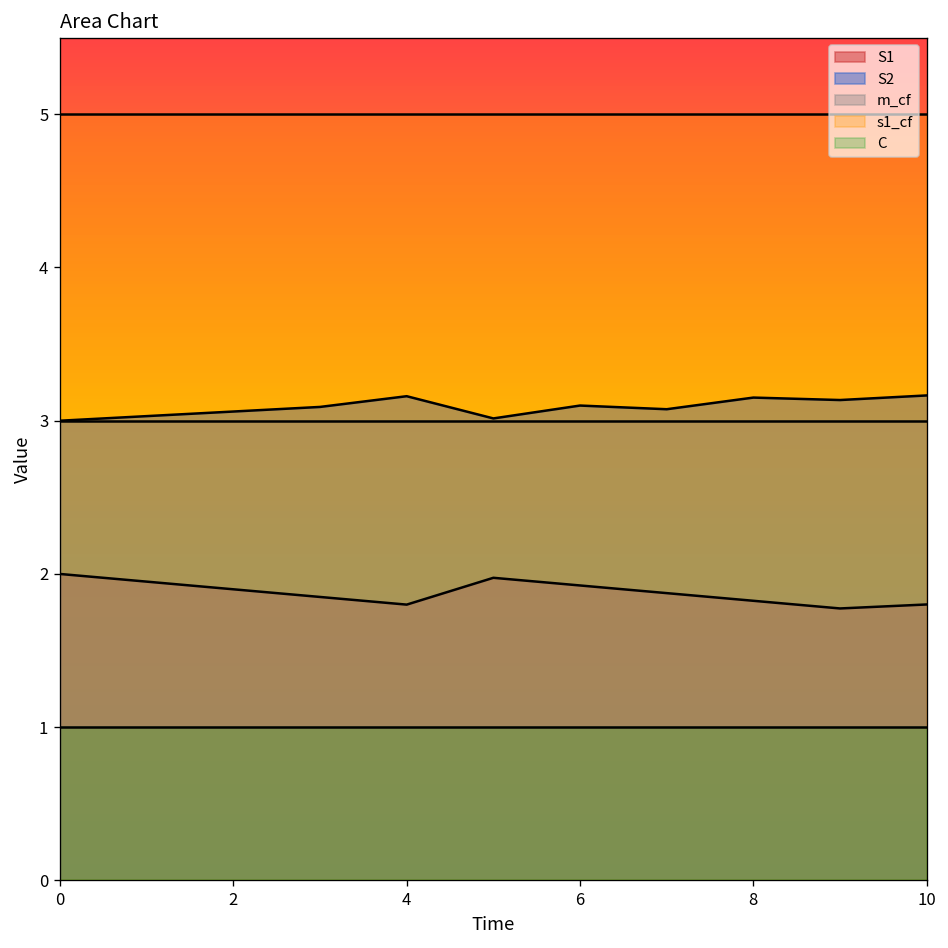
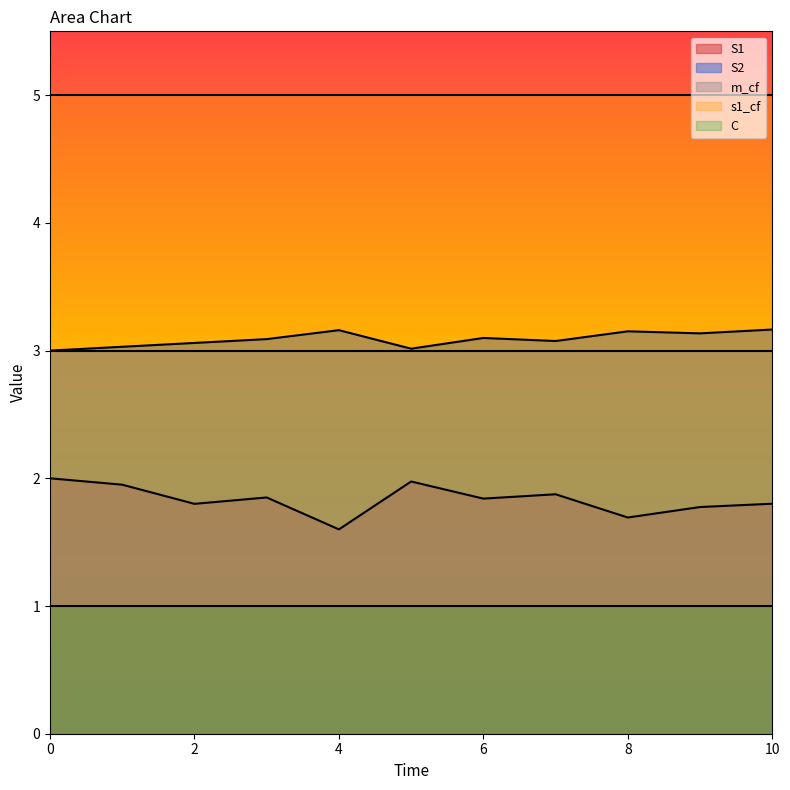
S1, 2: 1.9 -> 1.8
S1, 4: 1.8 -> 1.6
S1, 6: 1.93 -> 1.84
S1, 8: 1.83 -> 1.69
